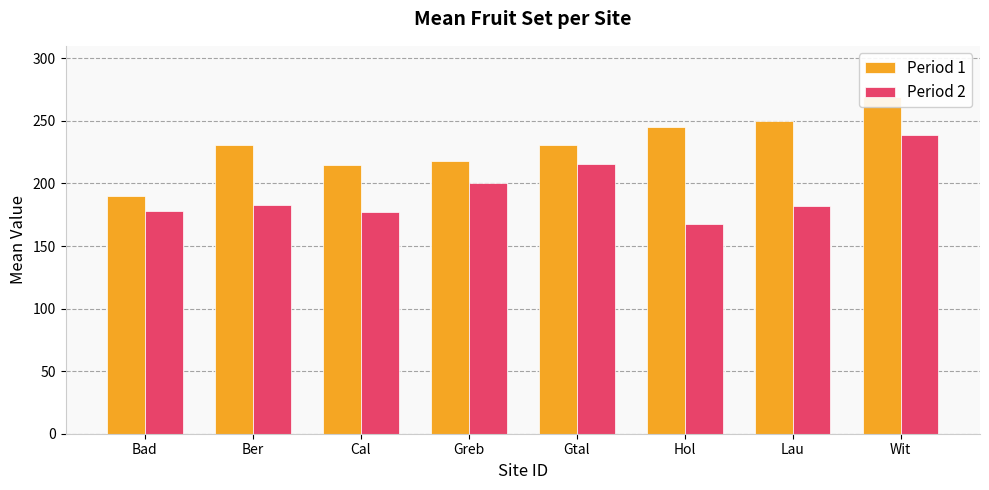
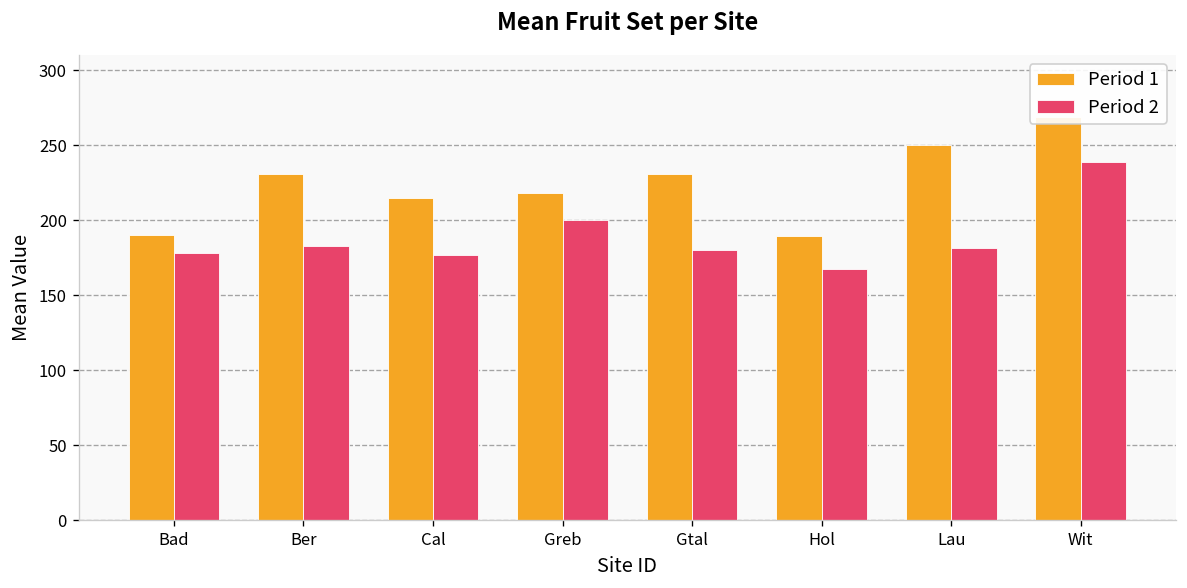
Period 2, Gtal: 216 -> 180
Period 1, Hol: 245 -> 189
